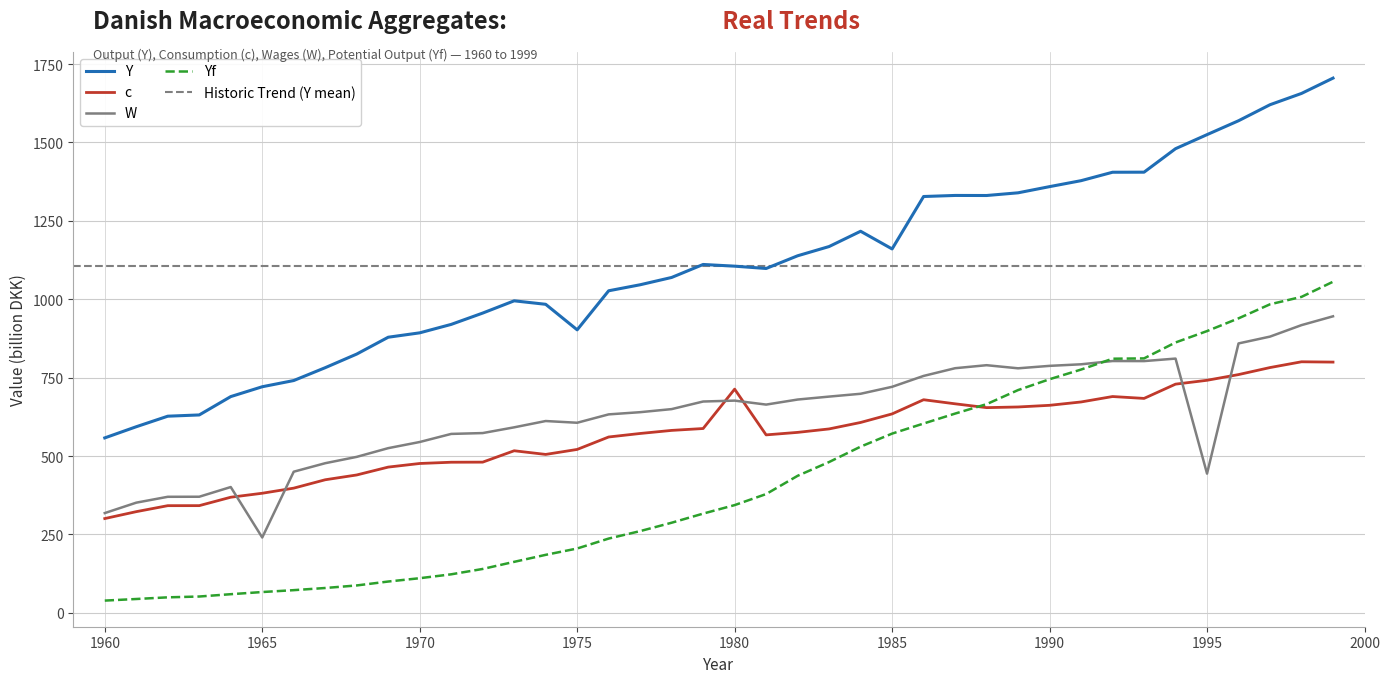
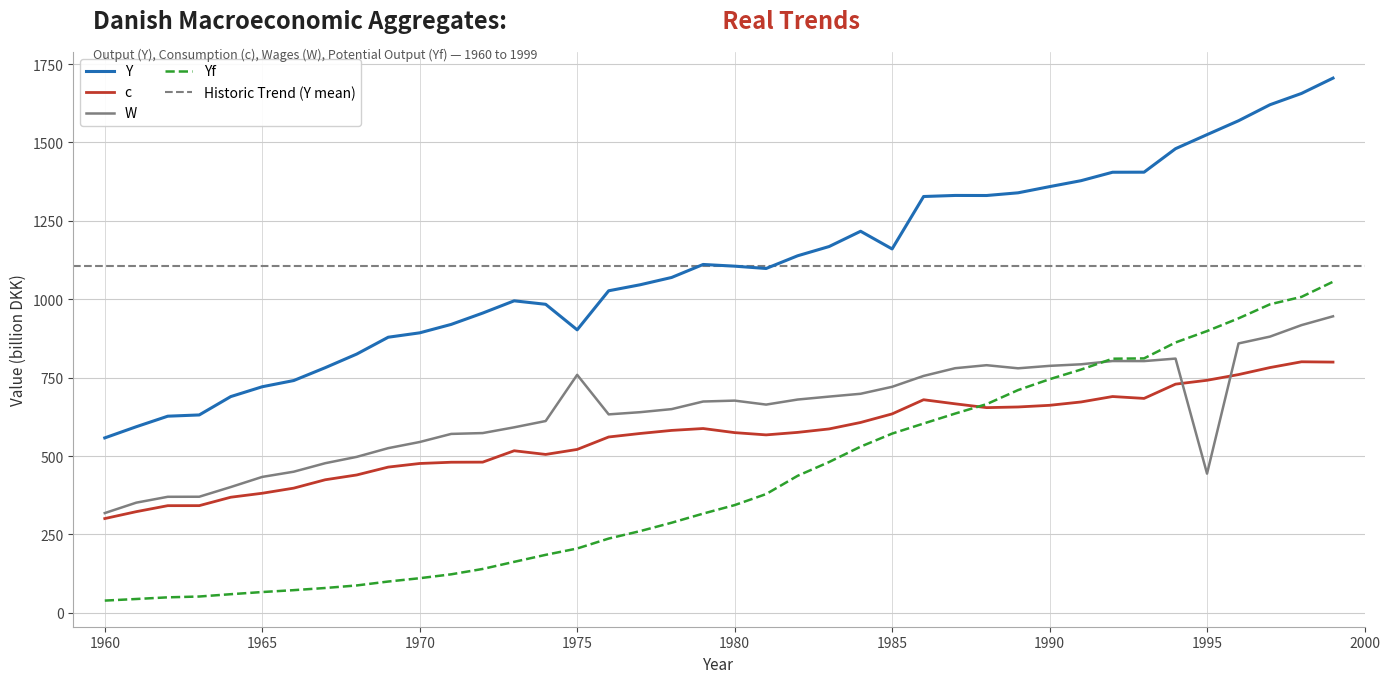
W, 1965: 240 -> 430
W, 1975: 610 -> 760
c, 1980: 710 -> 570
